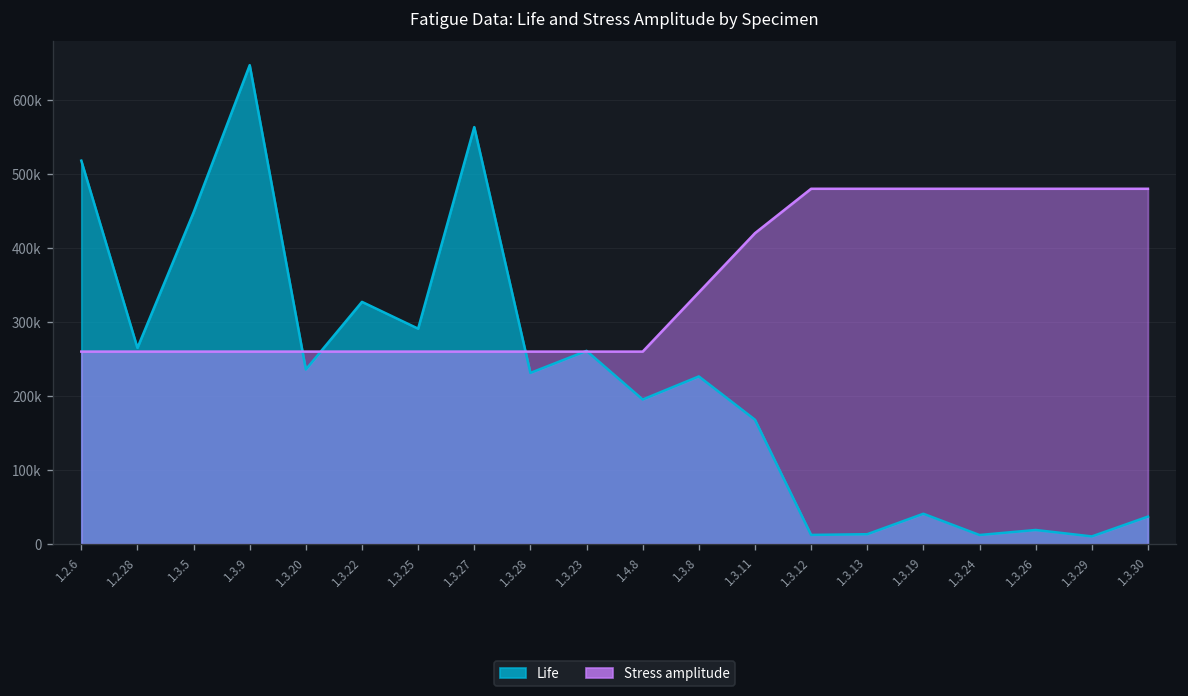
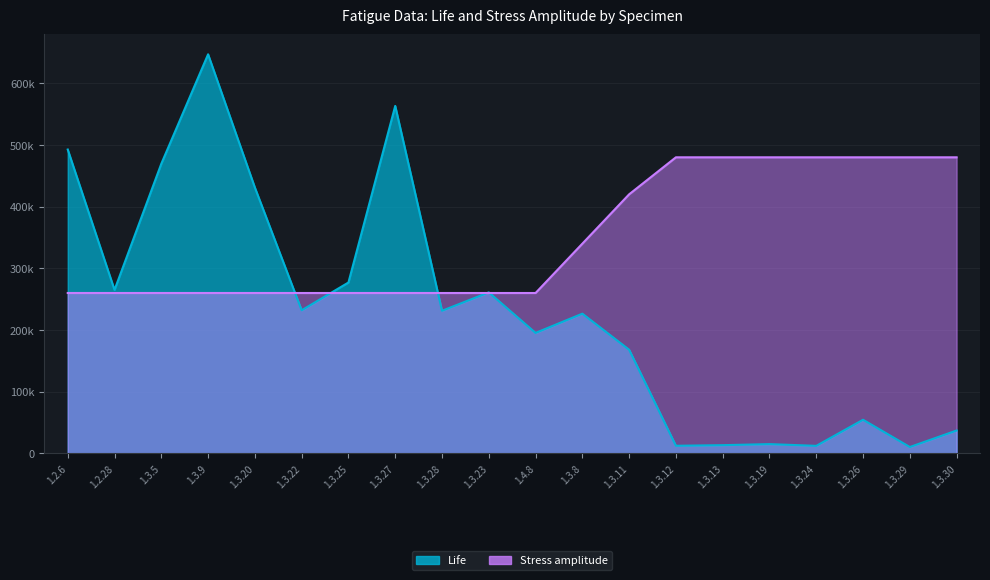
Life, 1.2.6: 520000 -> 490000
Life, 1.3.5: 450000 -> 470000
Life, 1.3.20: 240000 -> 430000
Life, 1.3.22: 330000 -> 230000
Life, 1.3.25: 290000 -> 280000
Life, 1.3.19: 40000 -> 20000
Life, 1.3.26: 20000 -> 50000
